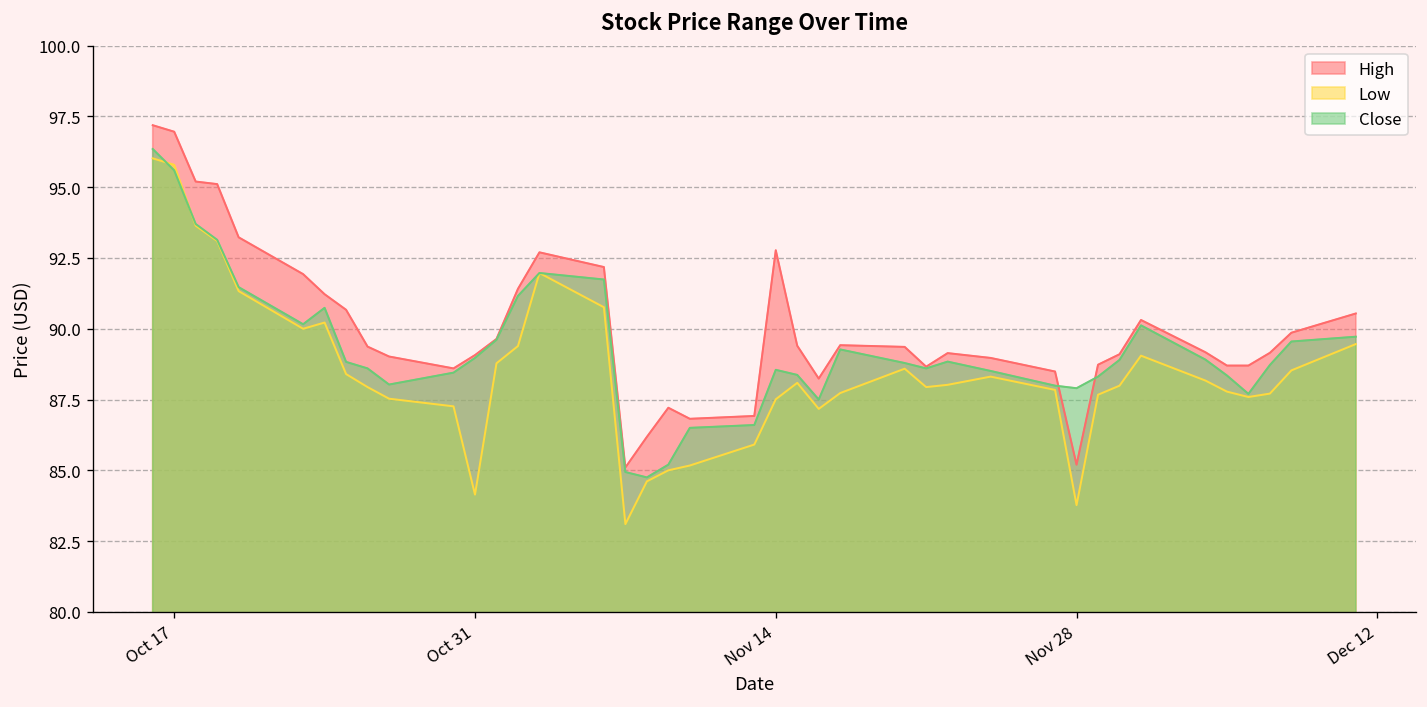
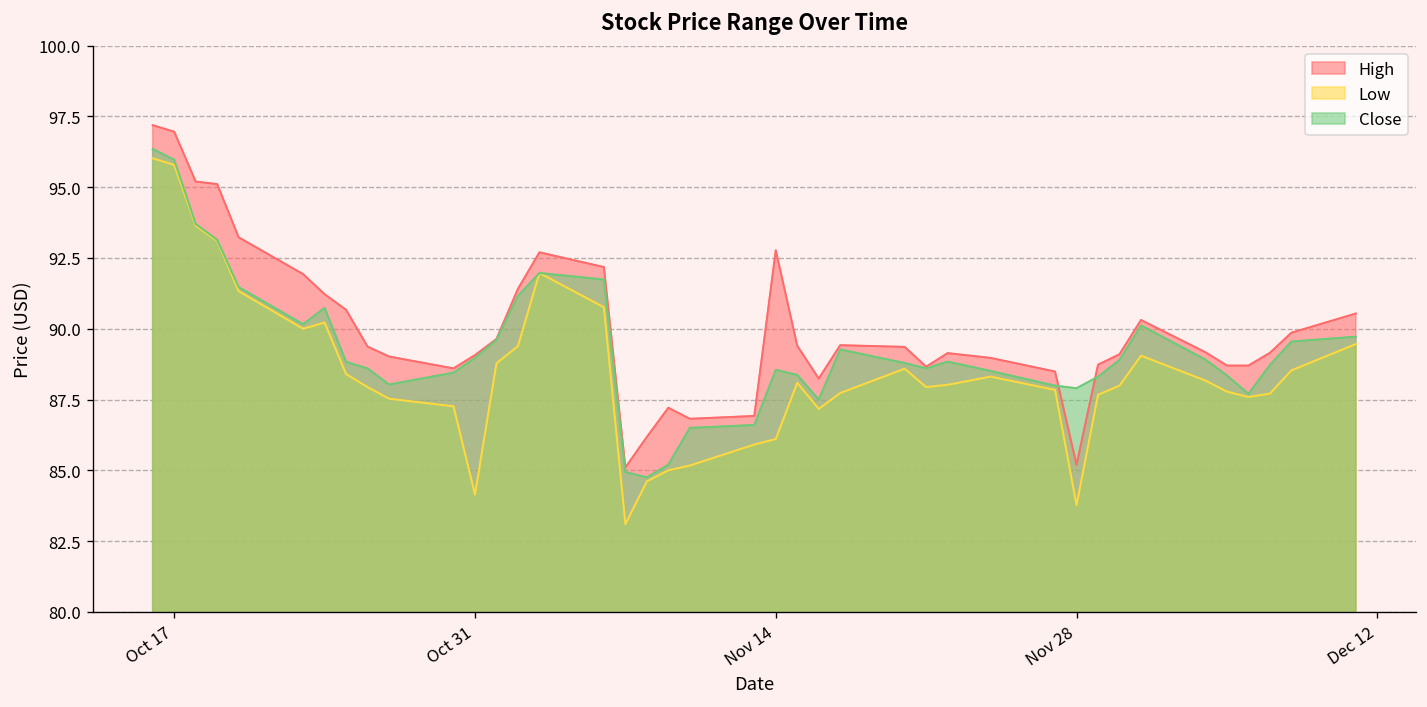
Close, Oct 17: 95.6 -> 96.0
Low, Nov 14: 87.5 -> 86.1
